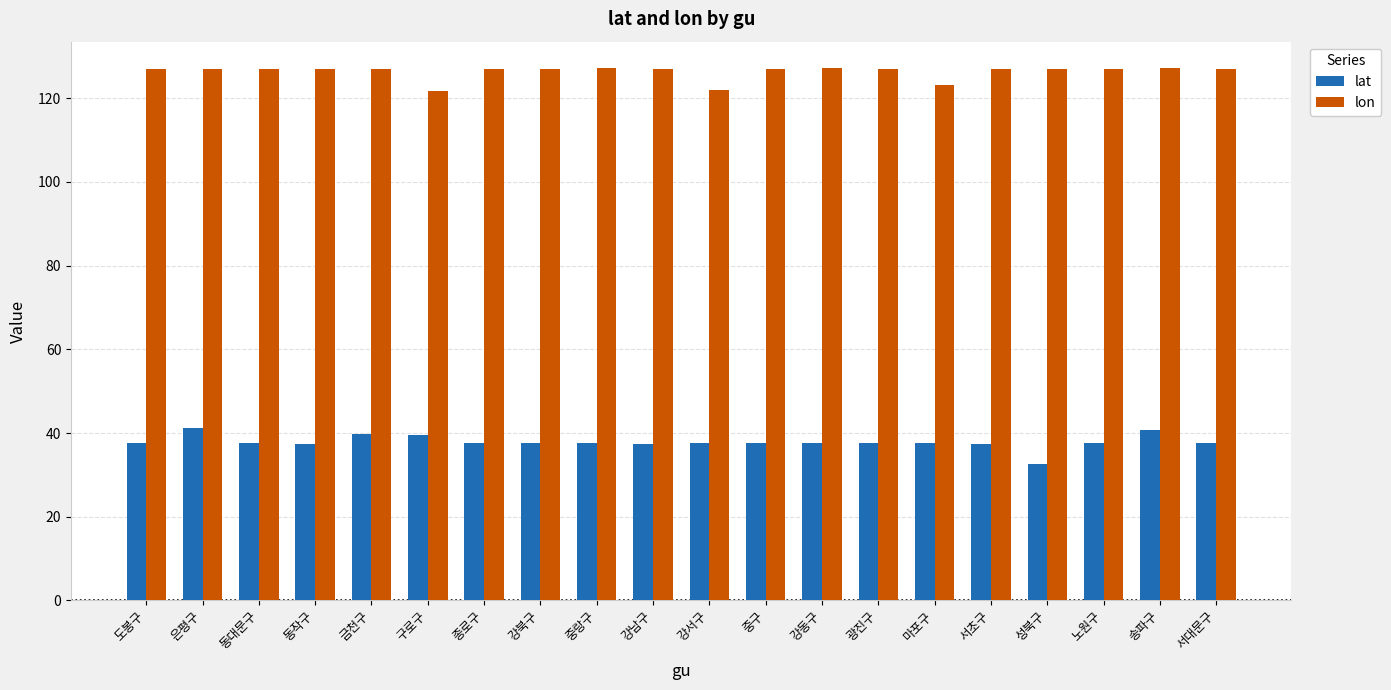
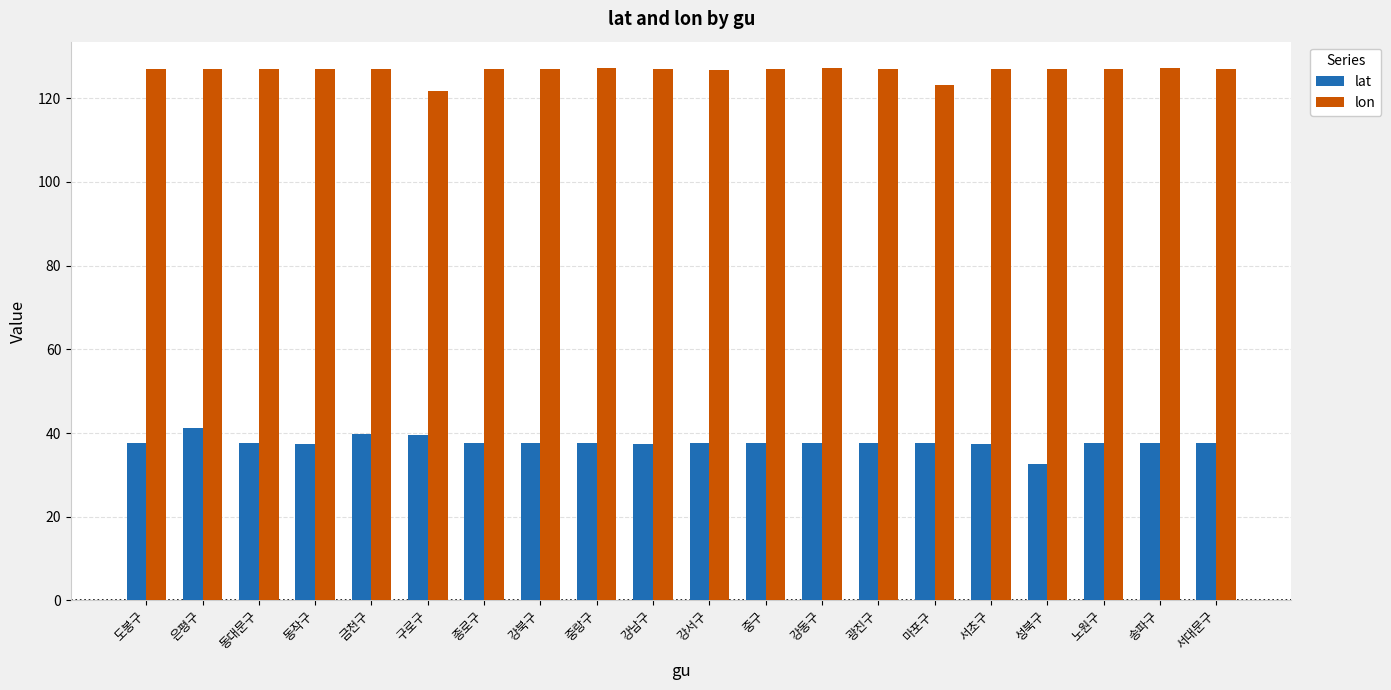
lon, 강서구: 122 -> 127
lat, 송파구: 41 -> 38
